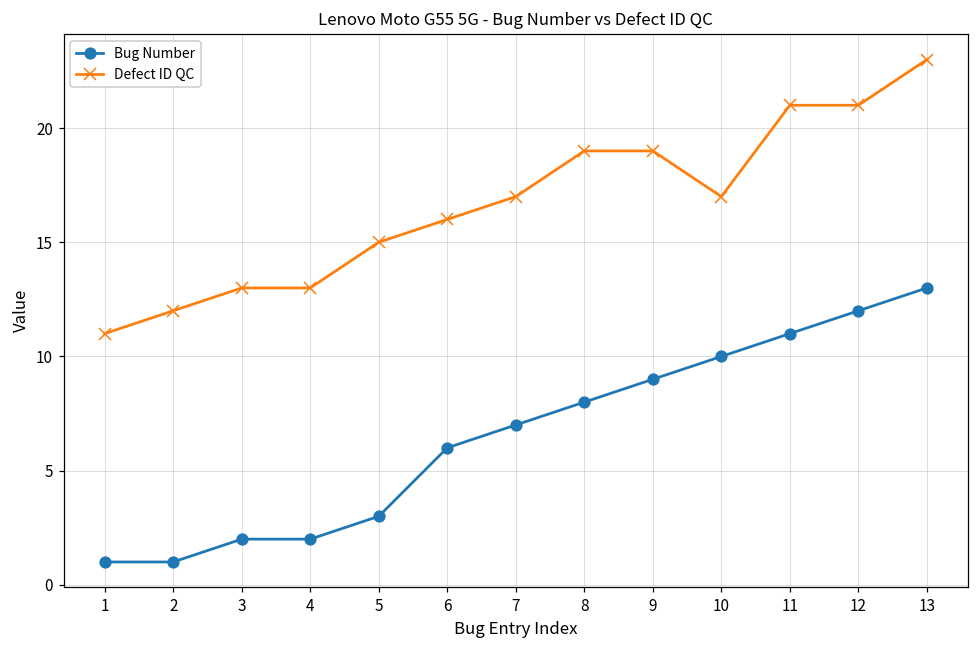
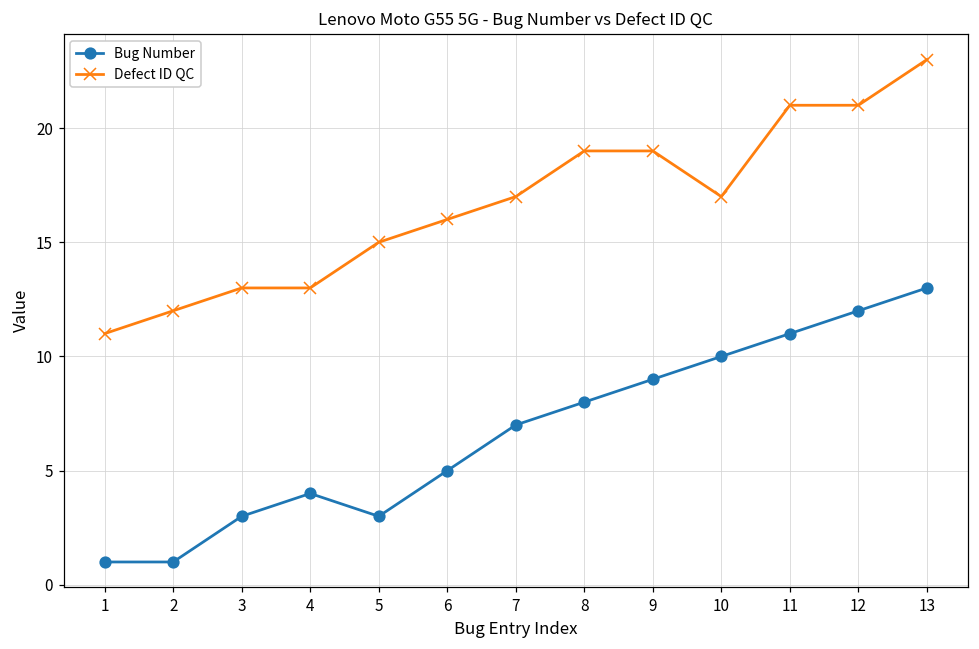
Bug Number, 3: 2 -> 3
Bug Number, 4: 2 -> 4
Bug Number, 6: 6 -> 5
